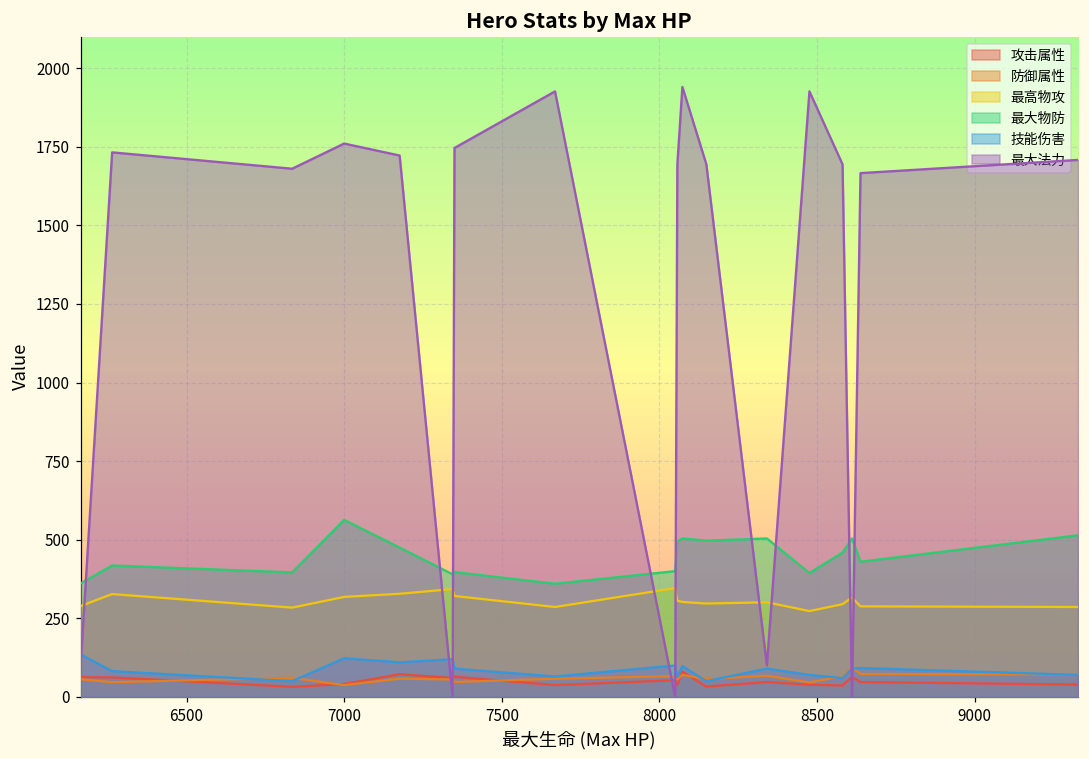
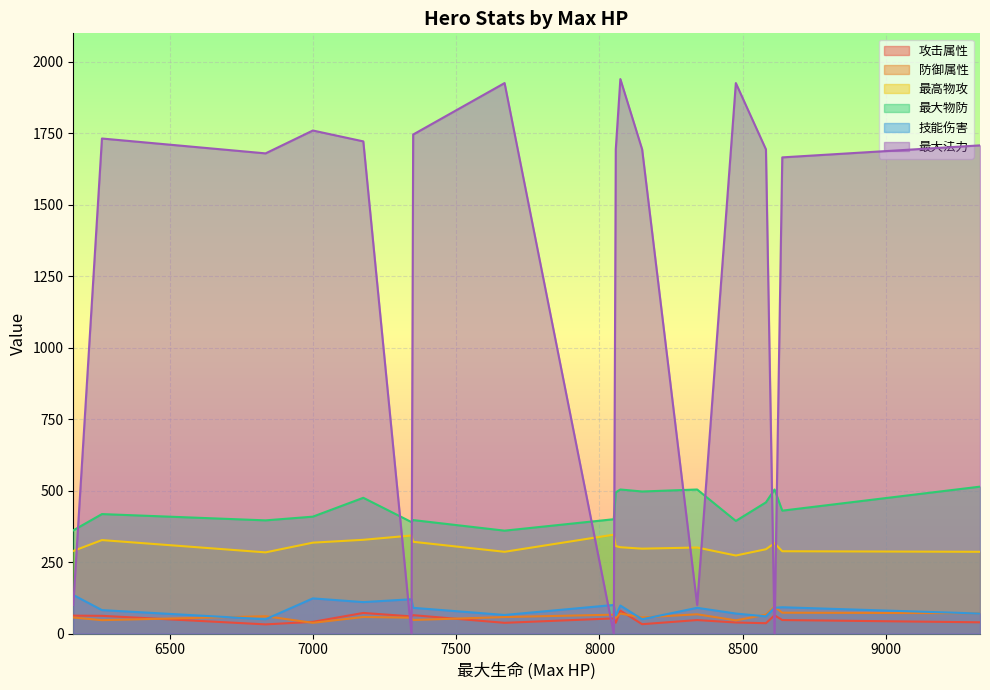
最大物防, 7000: 560 -> 410
